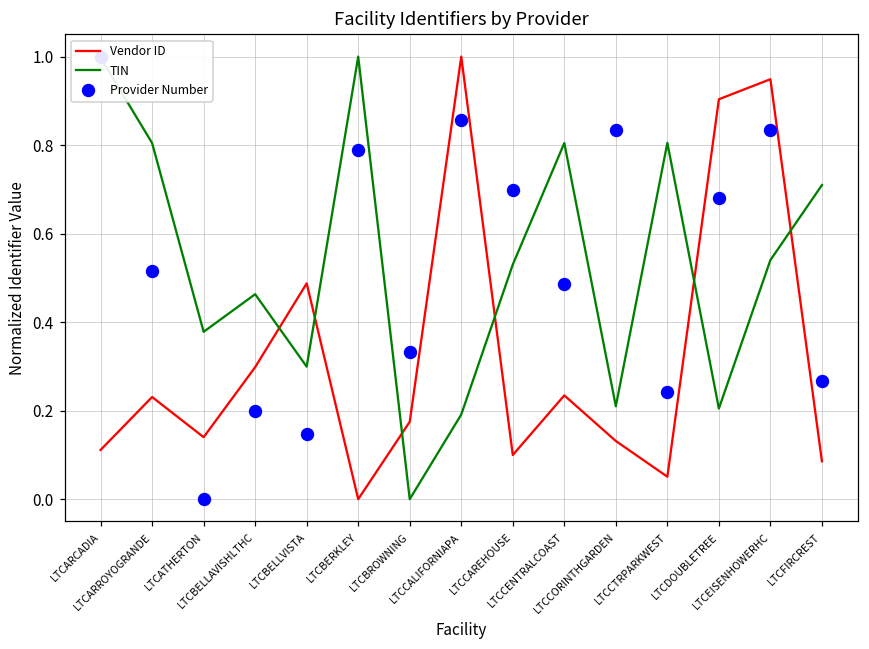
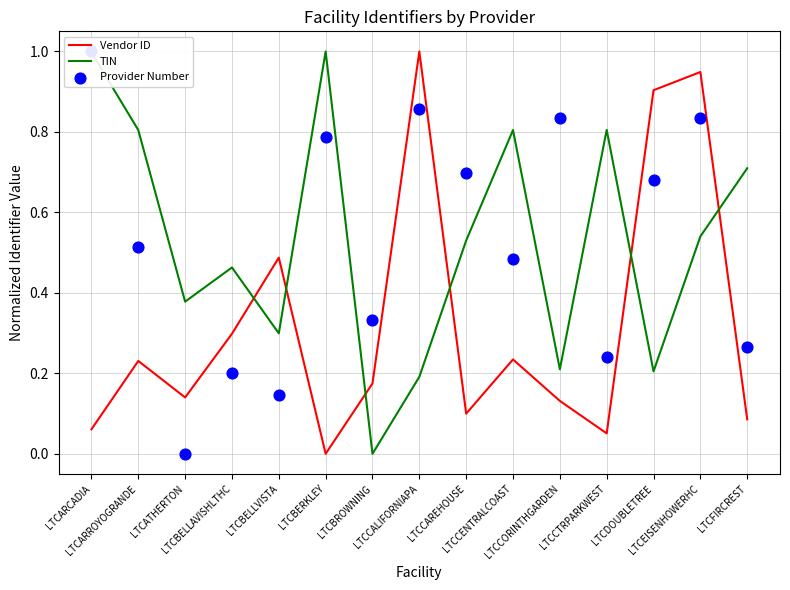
Vendor ID, LTCARCADIA: 0.11 -> 0.06
